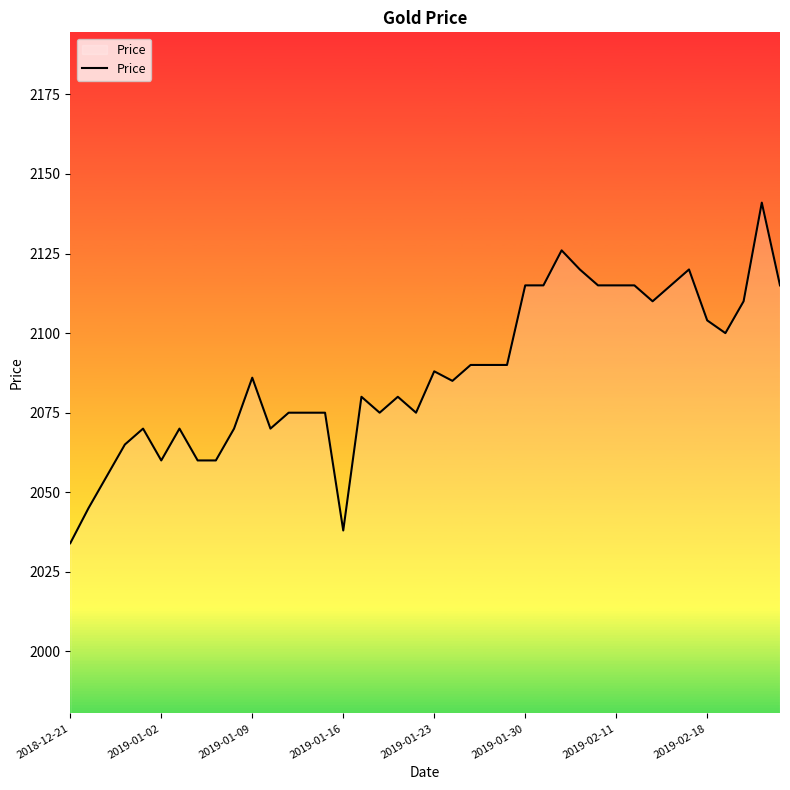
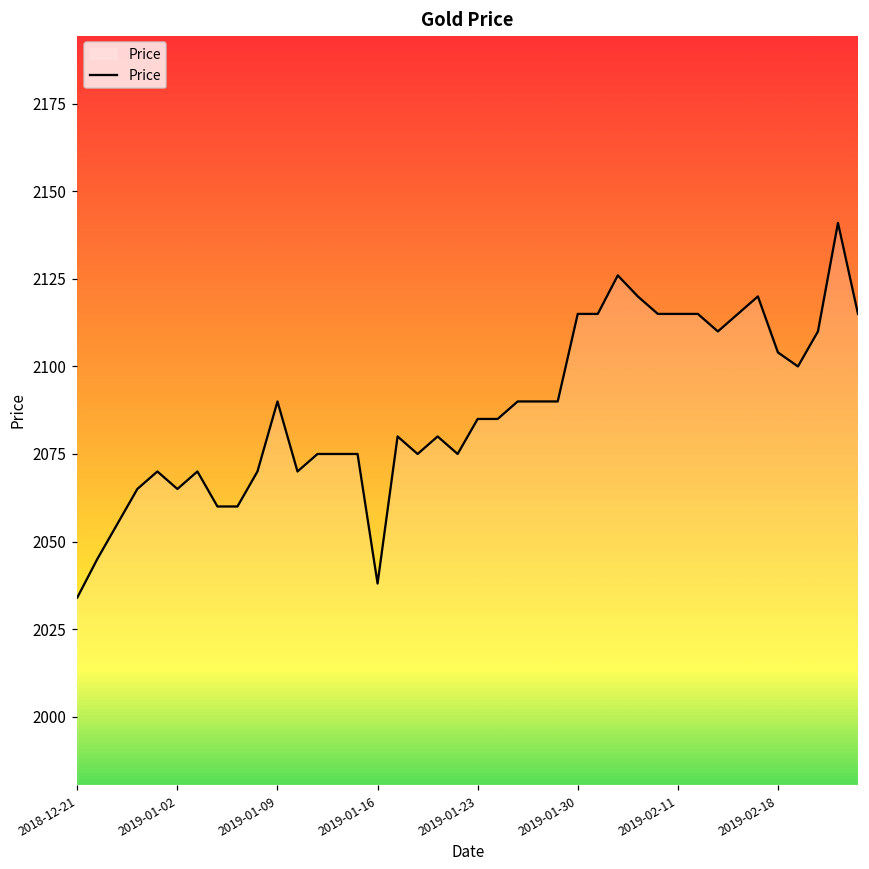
2019-01-02: 2060 -> 2065
2019-01-09: 2086 -> 2090
2019-01-23: 2088 -> 2085
